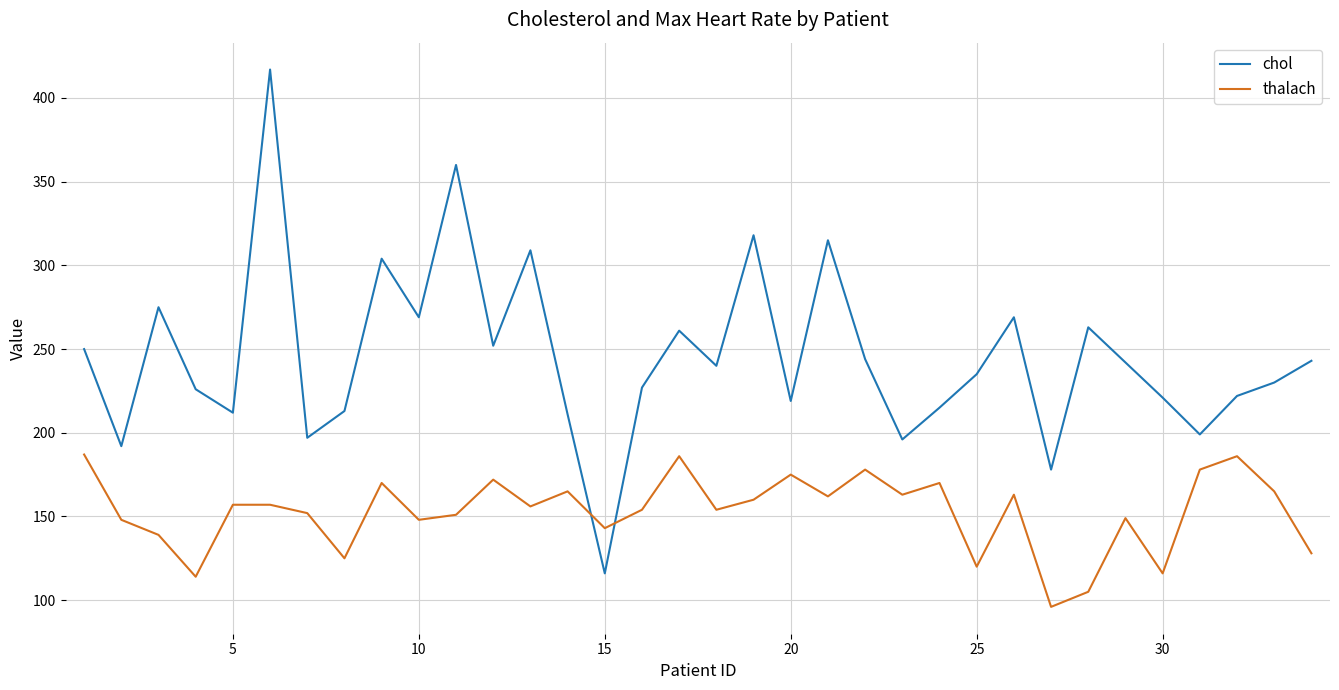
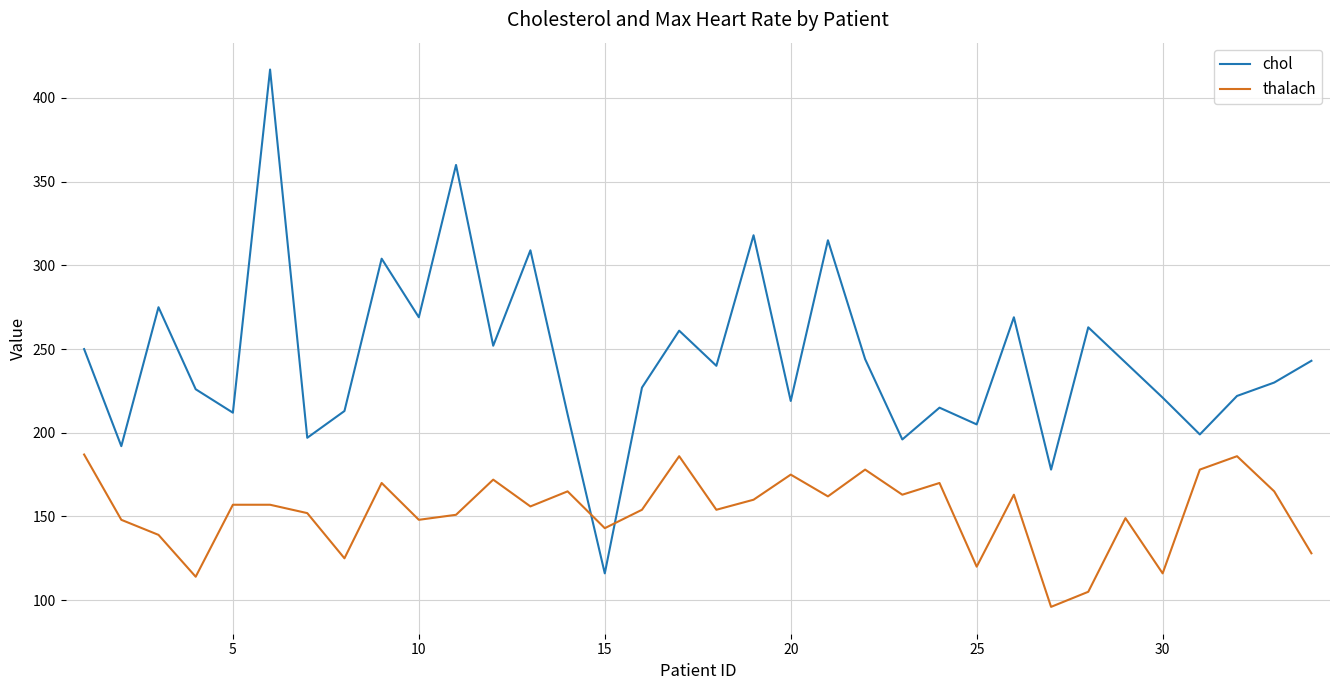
chol, 25: 235 -> 205
